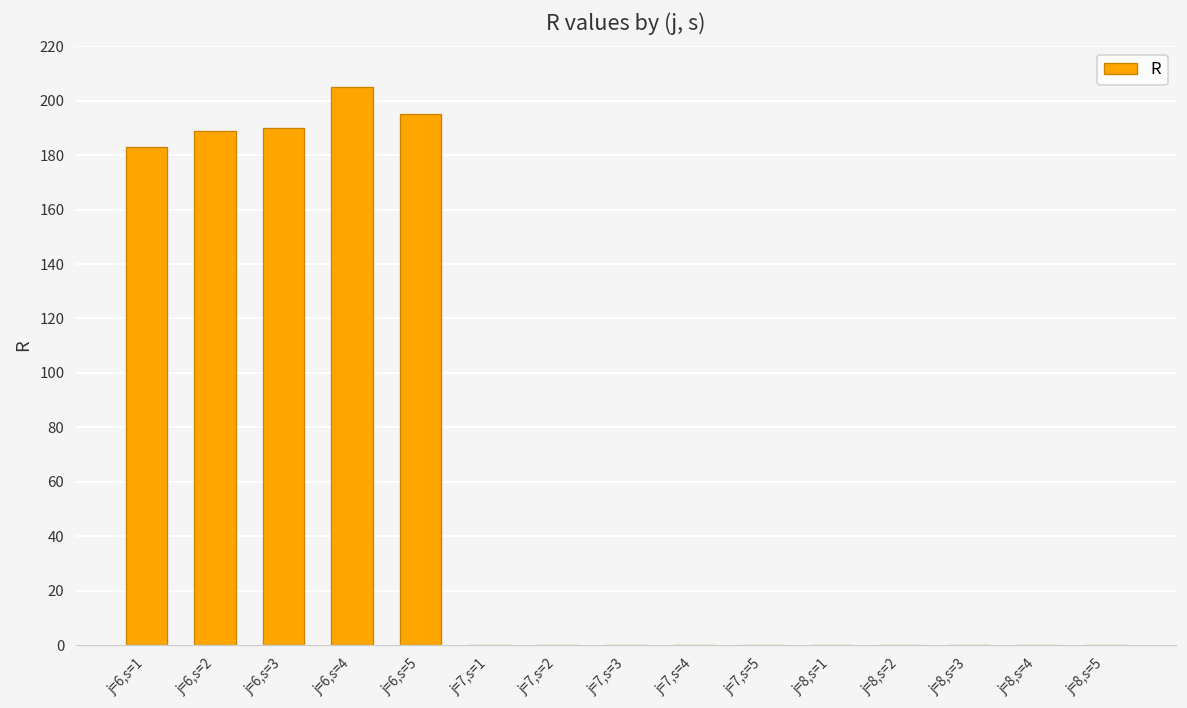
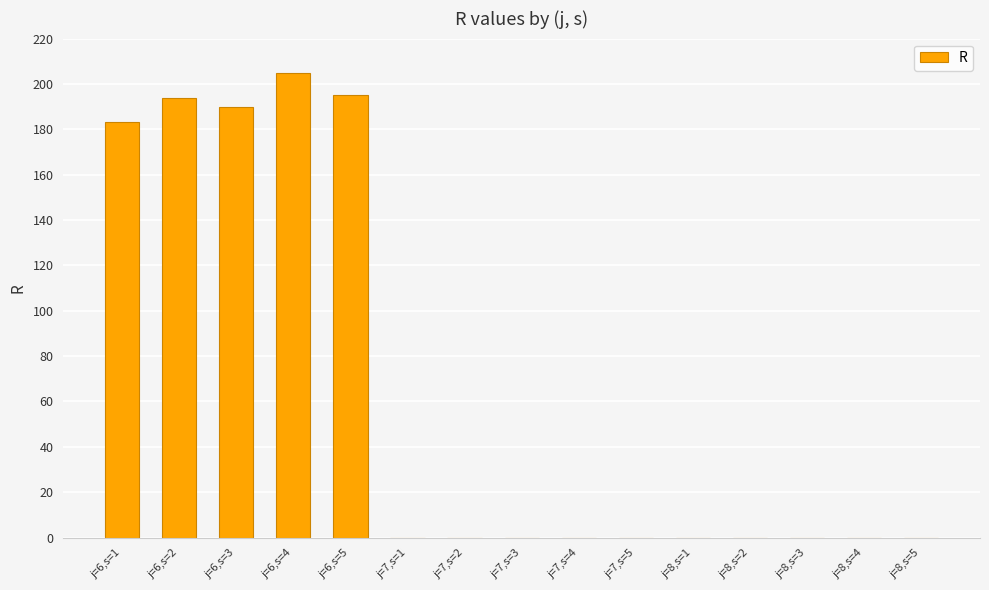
j=6,s=2: 189 -> 194
